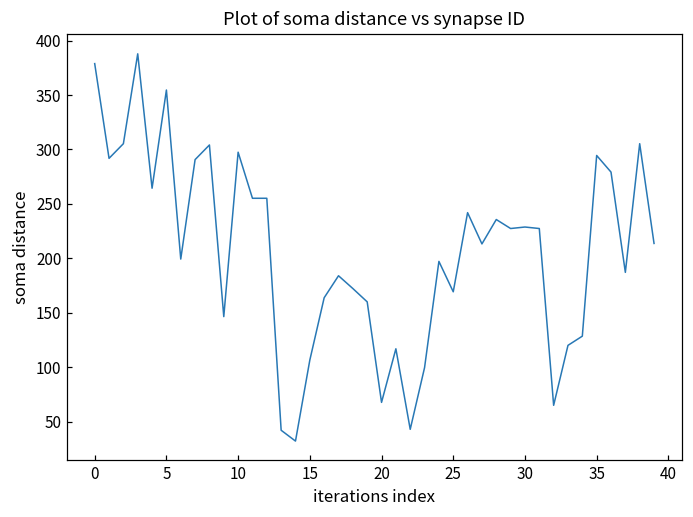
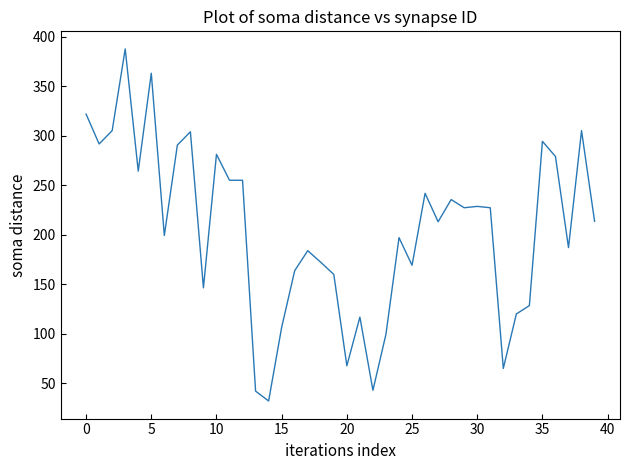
0: 380 -> 320
5: 350 -> 360
10: 300 -> 280
